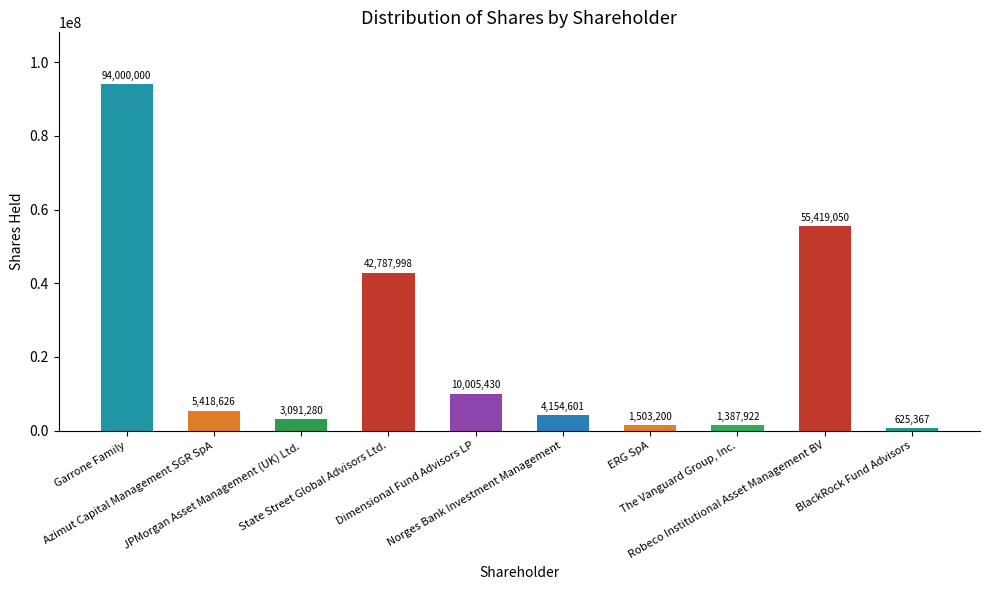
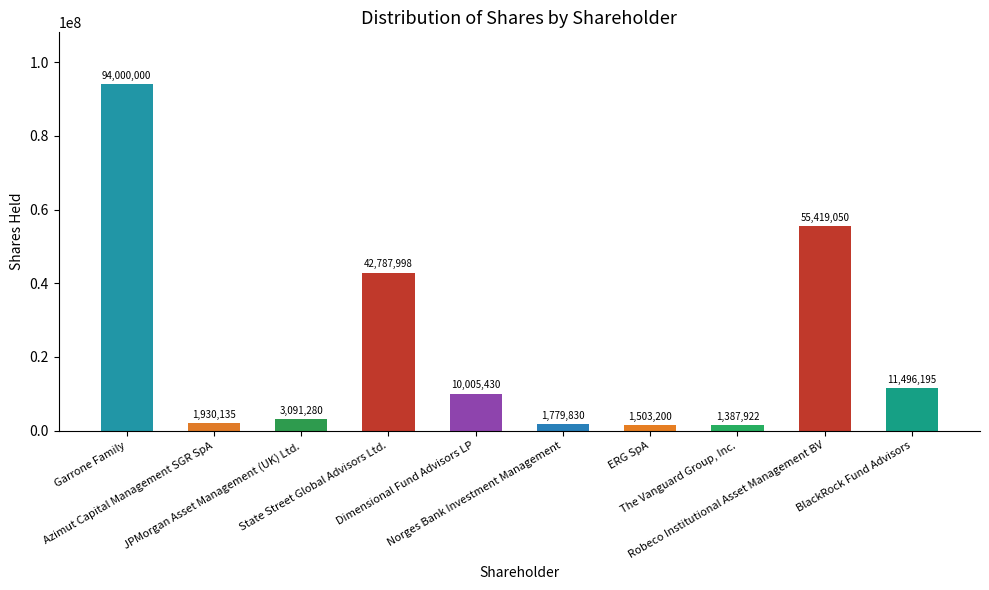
Azimut Capital Management SGR SpA: 5,418,626 -> 1,930,135
Norges Bank Investment Management: 4,154,601 -> 1,779,830
BlackRock Fund Advisors: 625,367 -> 11,496,195
